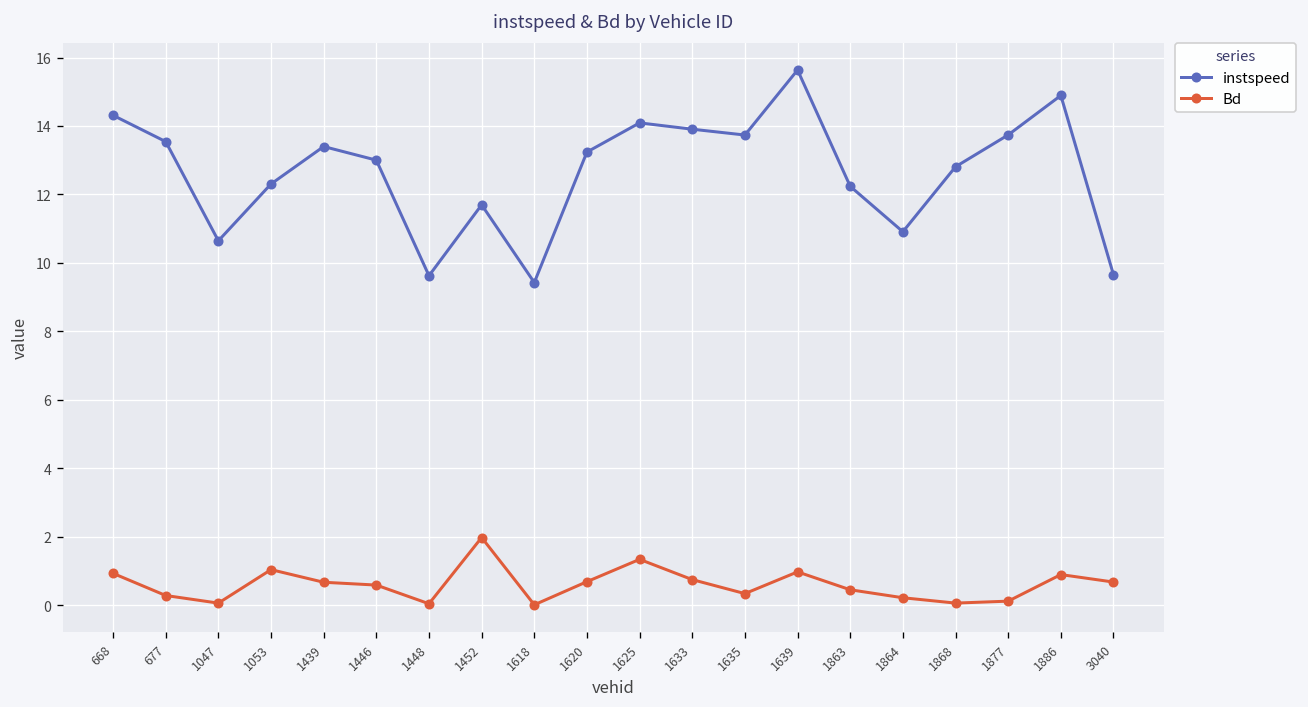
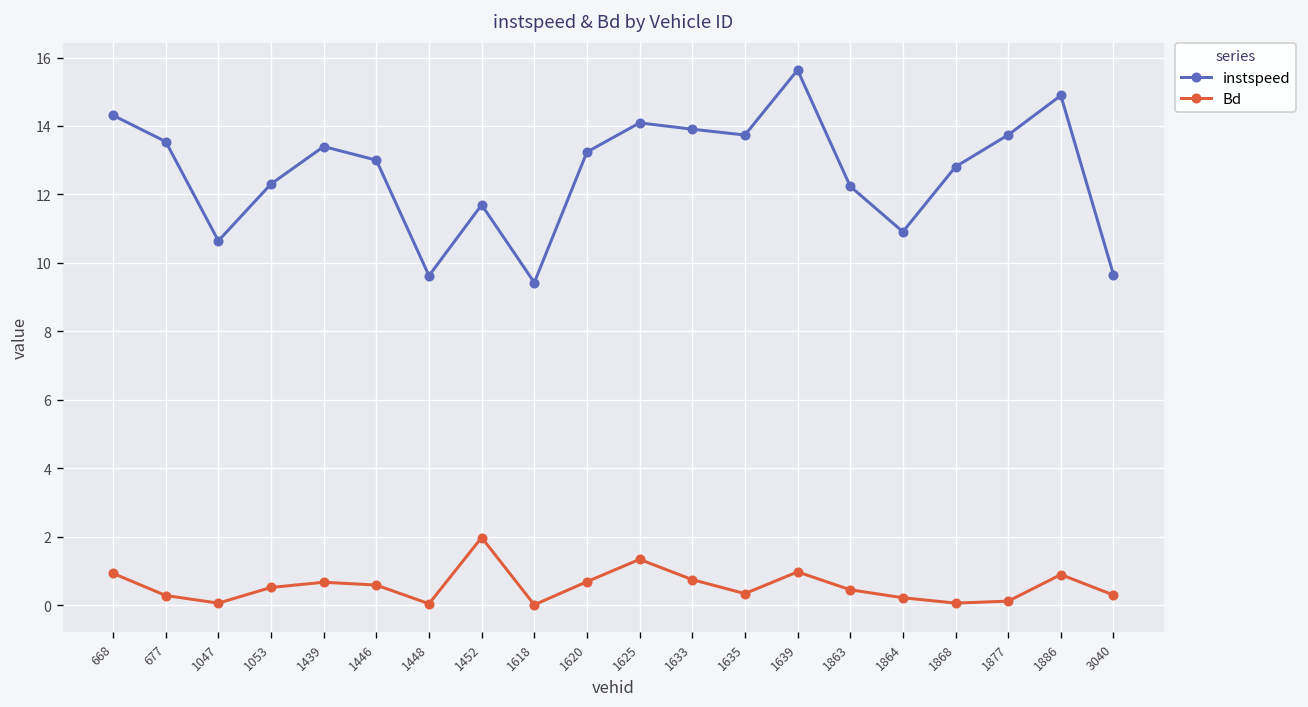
Bd, 1053: 1.0 -> 0.5
Bd, 3040: 0.7 -> 0.3
